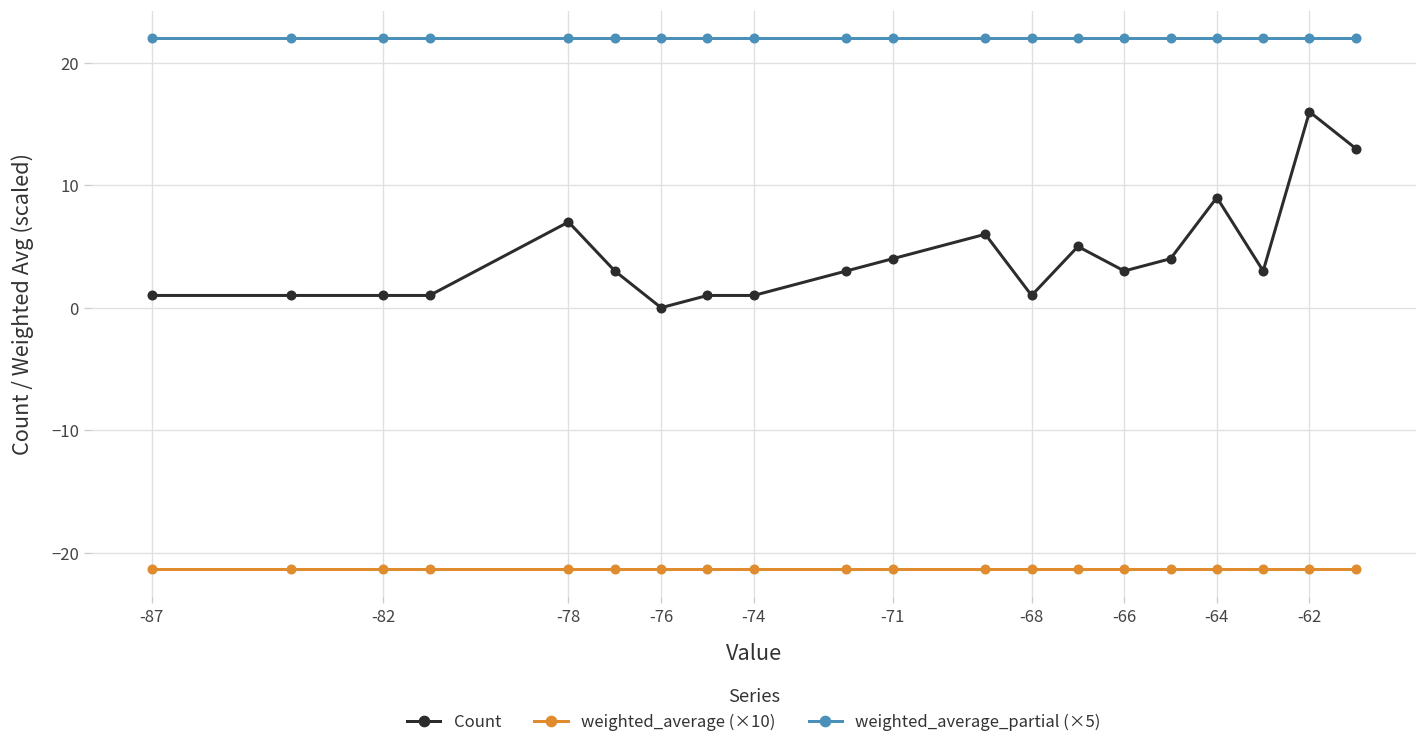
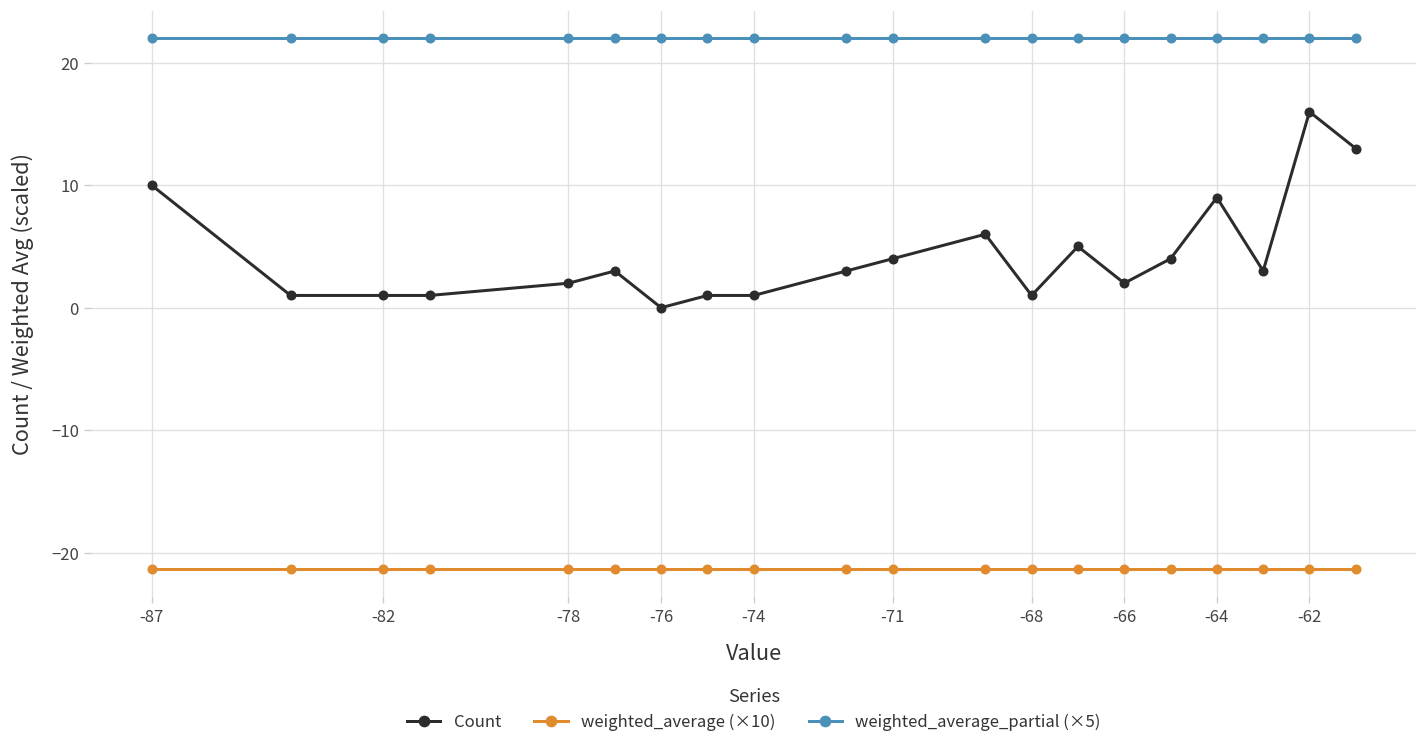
Count, -87: 1 -> 10
Count, -78: 7 -> 2
Count, -66: 3 -> 2
